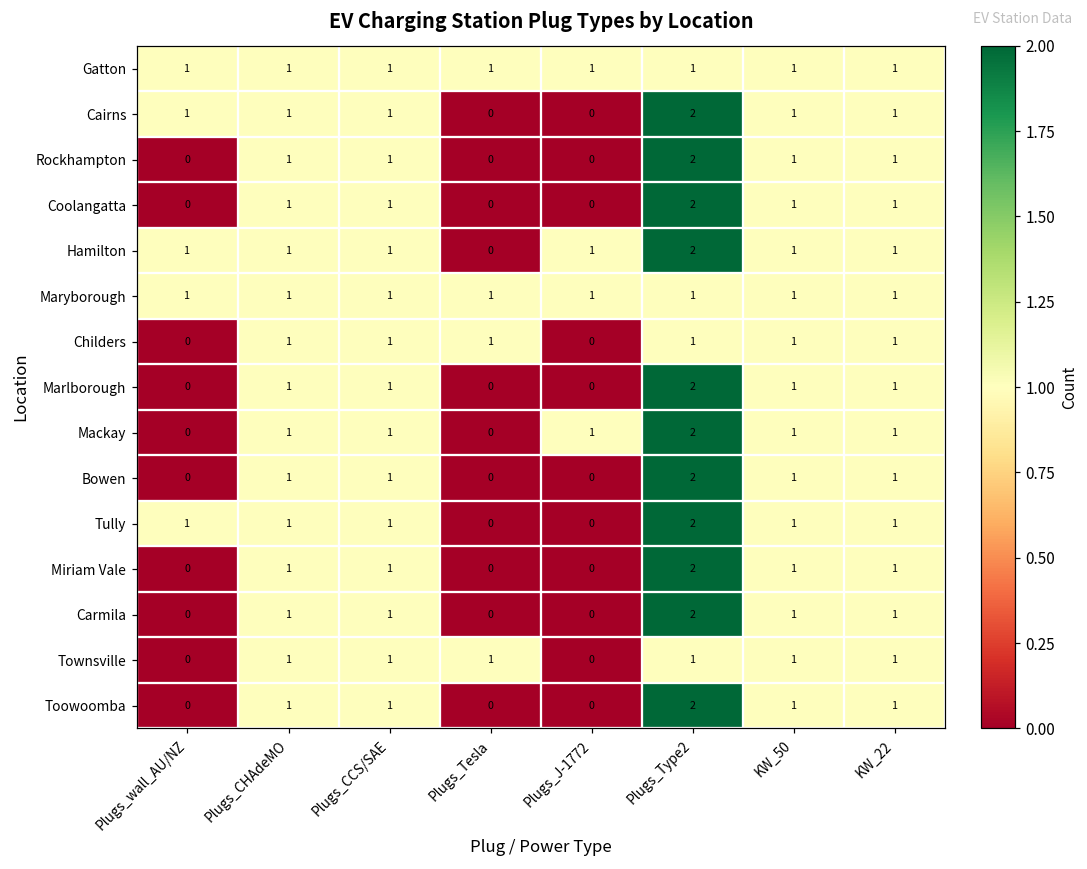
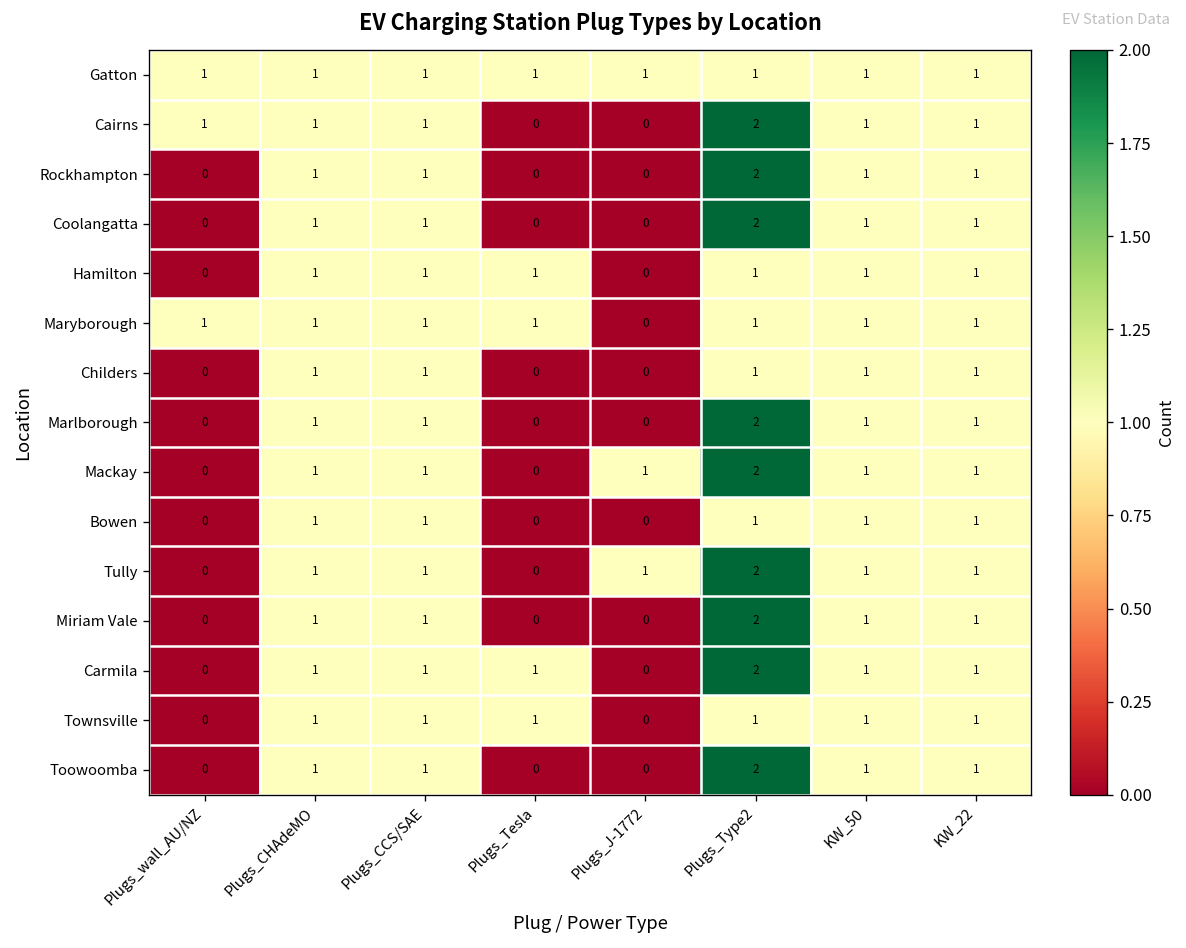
Hamilton, Plugs_wall_AU/NZ: 1 -> 0
Hamilton, Plugs_Tesla: 0 -> 1
Hamilton, Plugs_J-1772: 1 -> 0
Hamilton, Plugs_Type2: 2 -> 1
Maryborough, Plugs_J-1772: 1 -> 0
Childers, Plugs_Tesla: 1 -> 0
Bowen, Plugs_Type2: 2 -> 1
Tully, Plugs_wall_AU/NZ: 1 -> 0
Tully, Plugs_J-1772: 0 -> 1
Carmila, Plugs_Tesla: 0 -> 1
